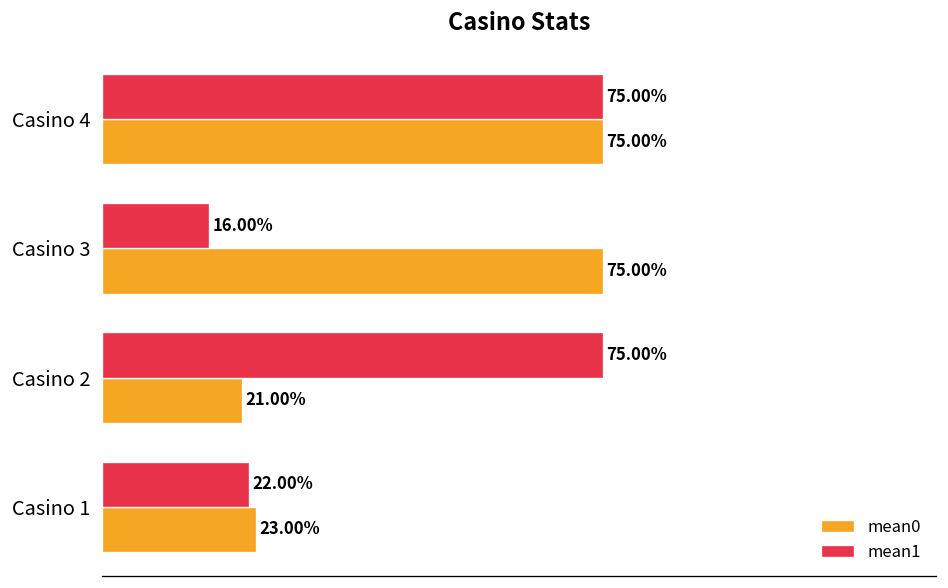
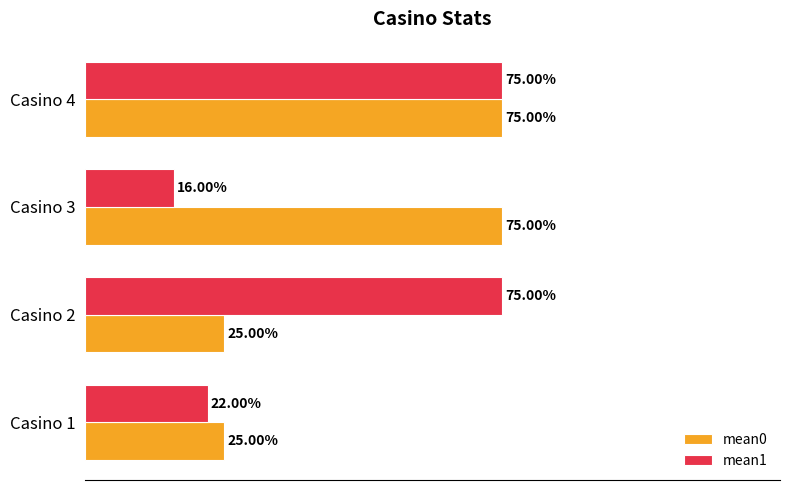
mean0, Casino 2: 21.00% -> 25.00%
mean0, Casino 1: 23.00% -> 25.00%
